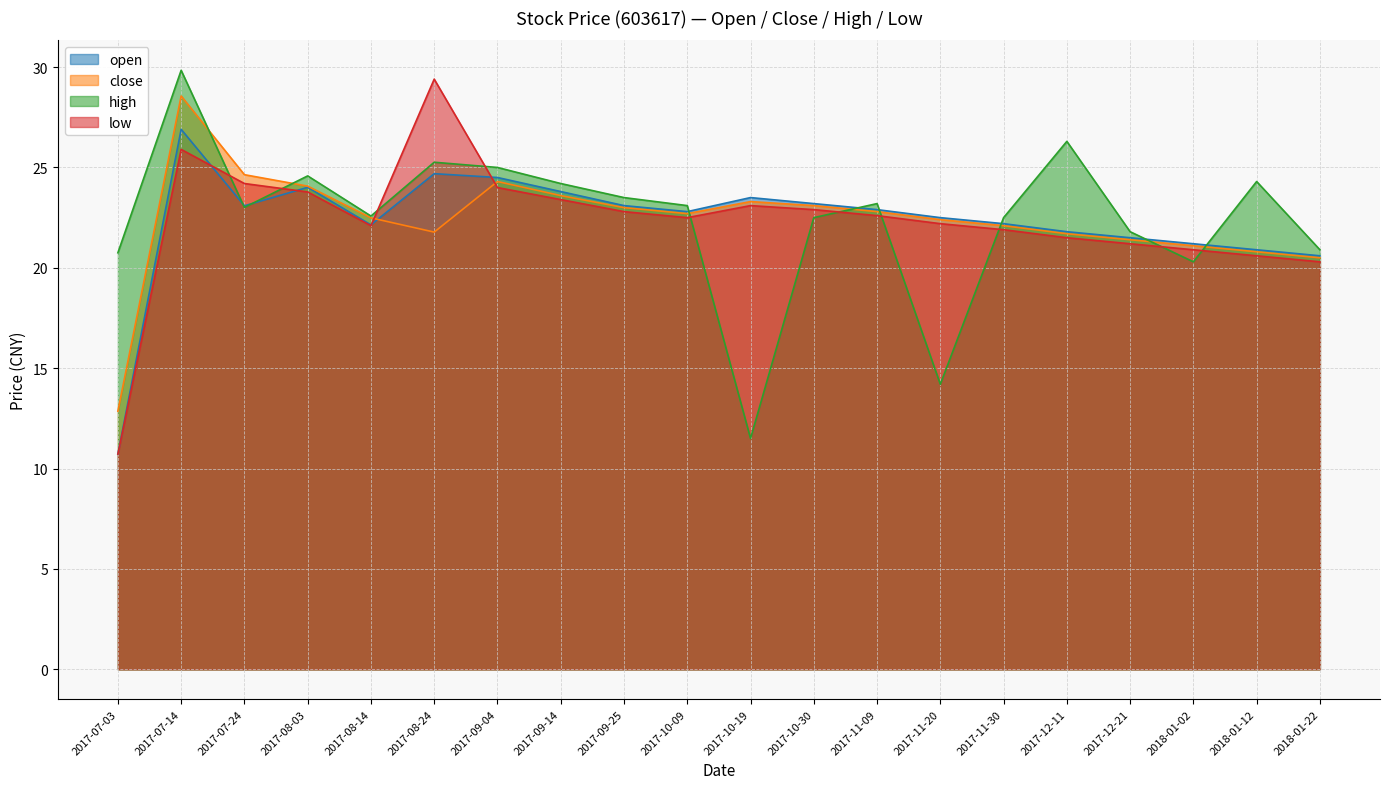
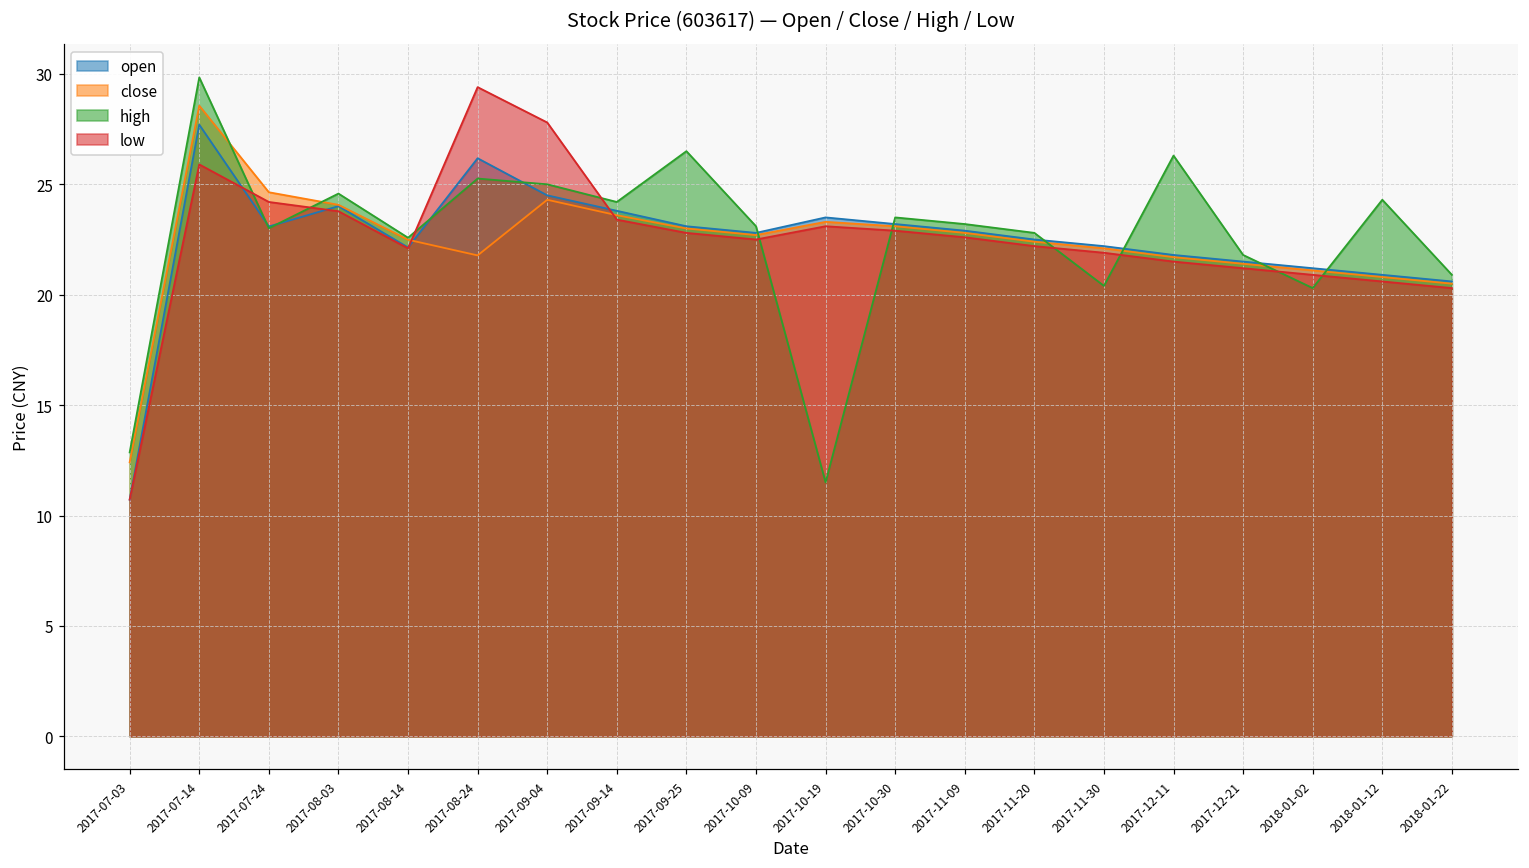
close, 2017-07-03: 12.9 -> 12.4
high, 2017-07-03: 20.8 -> 12.9
open, 2017-07-14: 26.9 -> 27.7
open, 2017-08-24: 24.7 -> 26.2
low, 2017-09-04: 24.0 -> 27.8
high, 2017-09-25: 23.5 -> 26.5
high, 2017-10-30: 22.5 -> 23.5
high, 2017-11-20: 14.2 -> 22.8
high, 2017-11-30: 22.5 -> 20.4
